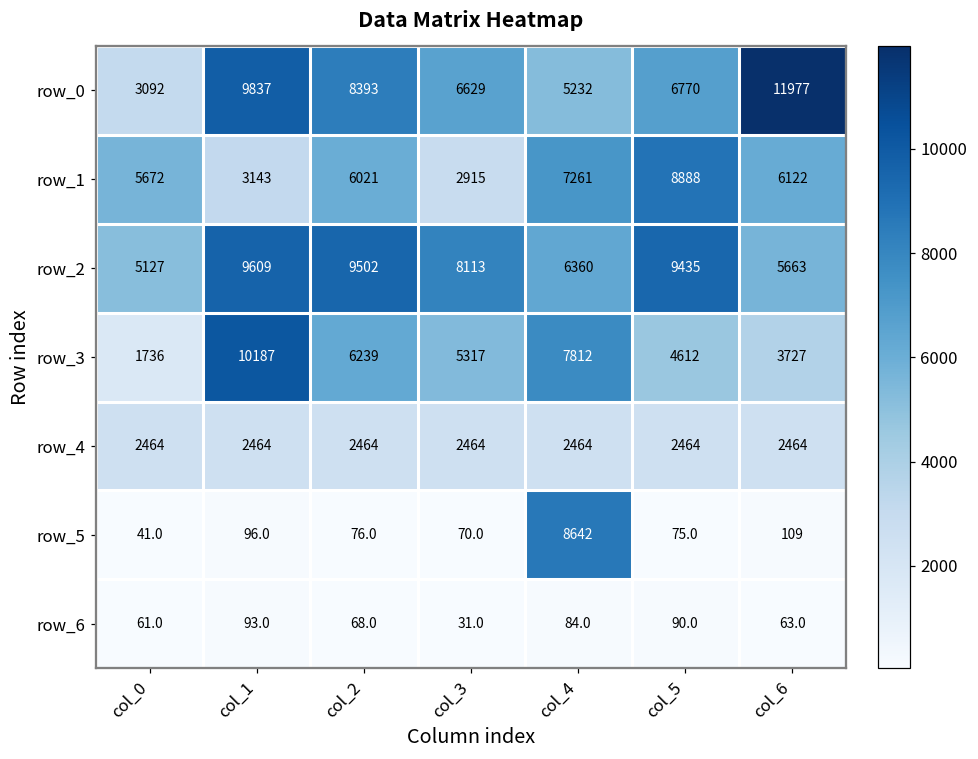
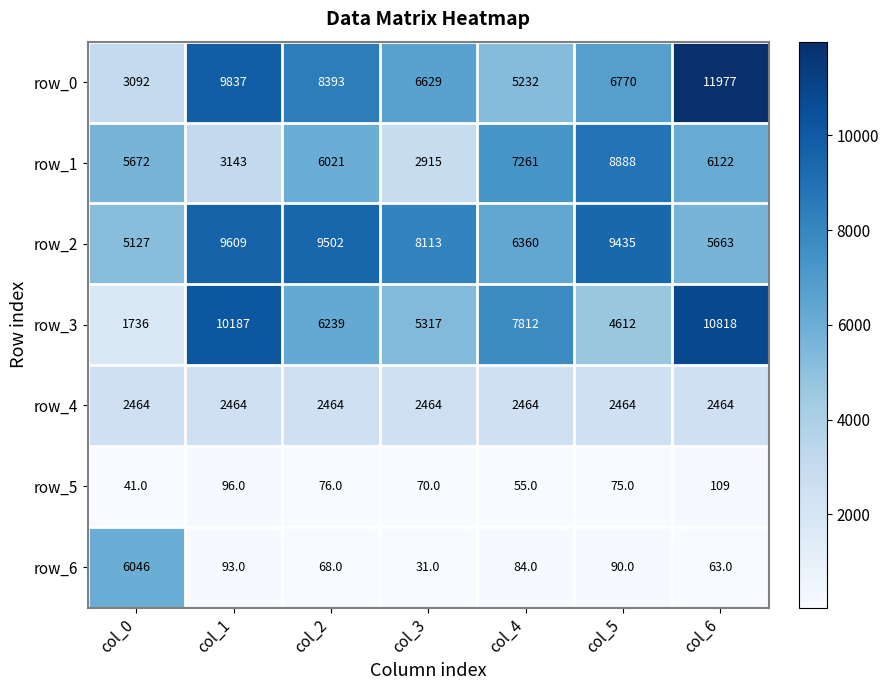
row_3, col_6: 3727 -> 10818
row_5, col_4: 8642 -> 55.0
row_6, col_0: 61.0 -> 6046
